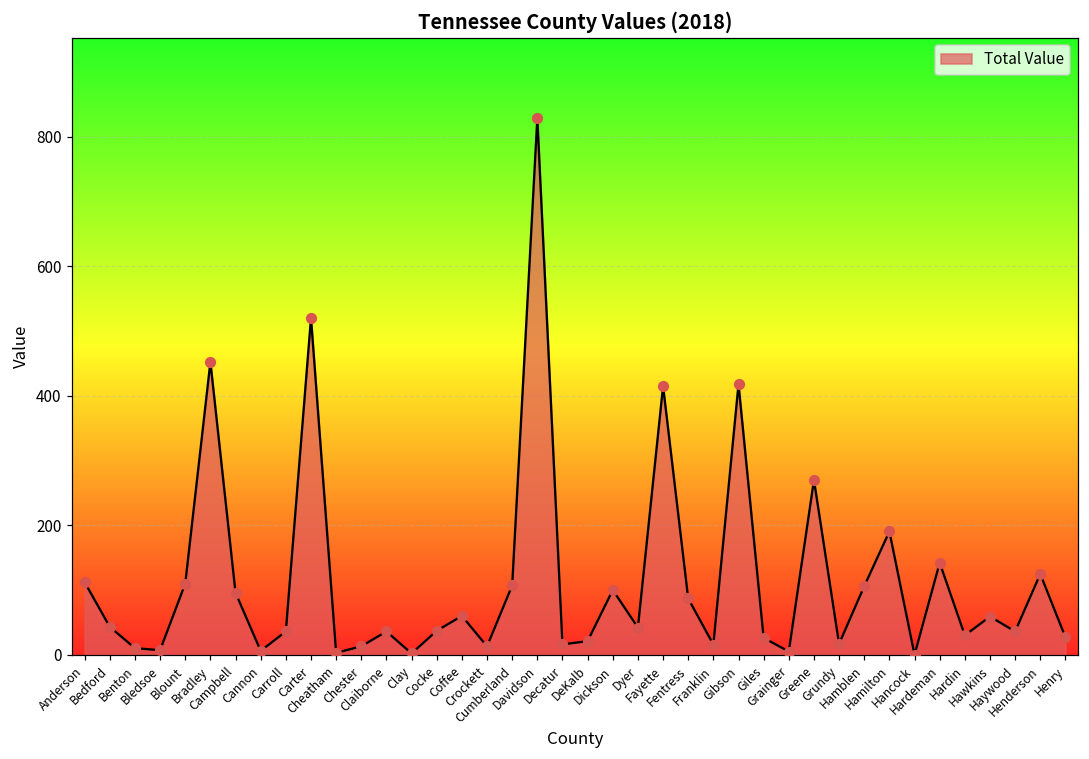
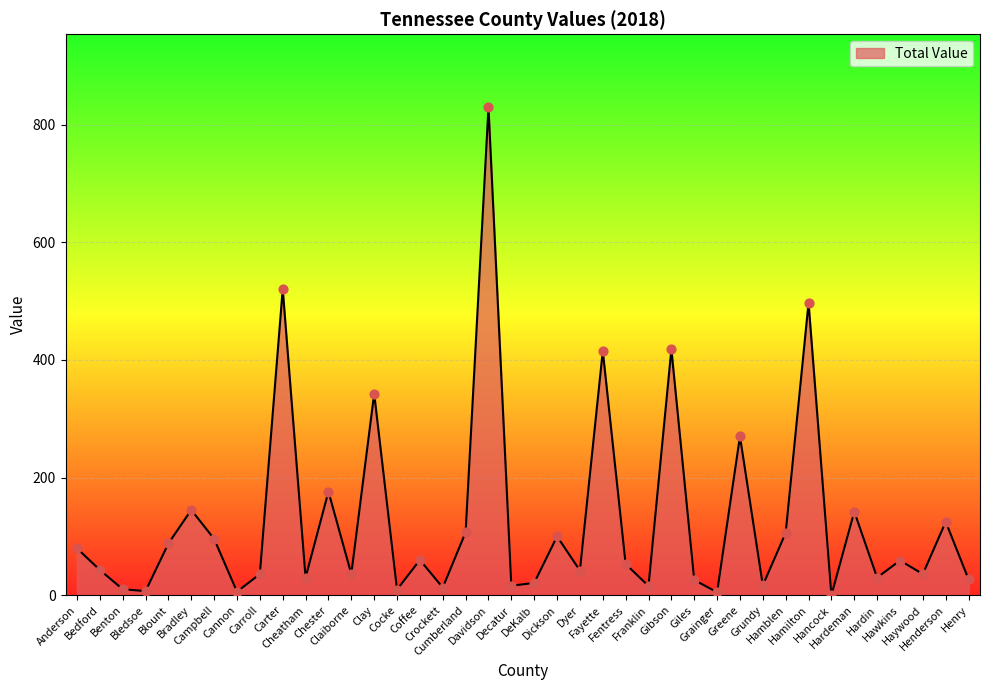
Anderson: 110 -> 80
Blount: 110 -> 90
Bradley: 450 -> 150
Cheatham: 0 -> 30
Chester: 10 -> 180
Clay: 0 -> 340
Cocke: 40 -> 10
Fentress: 90 -> 50
Hamilton: 190 -> 500
